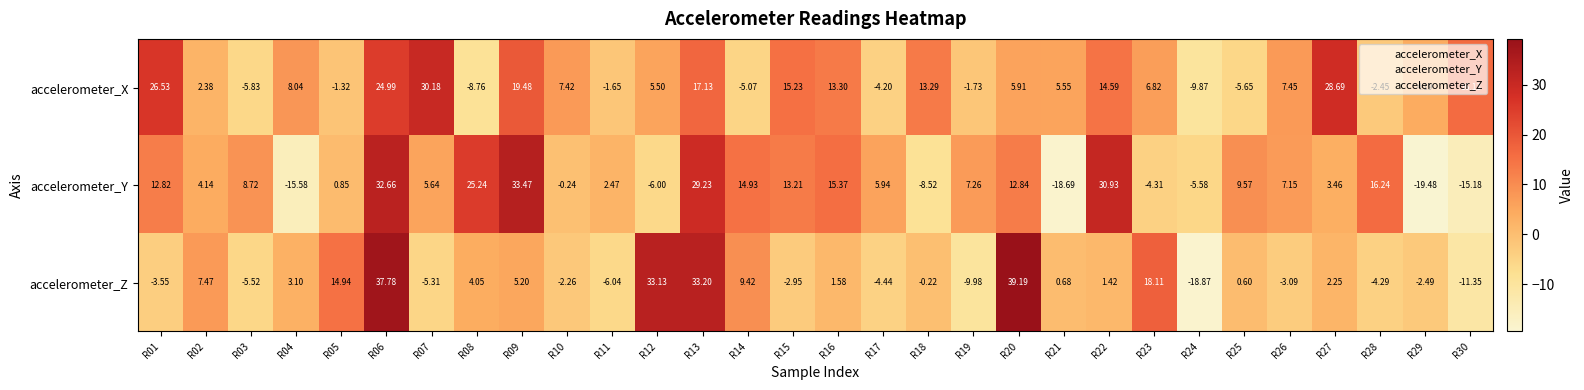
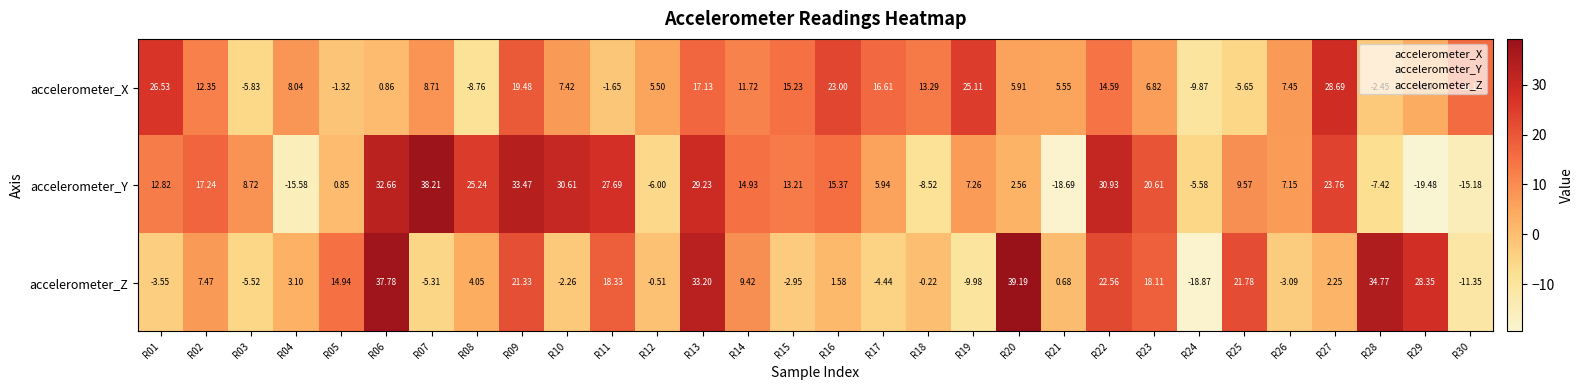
accelerometer_X, R02: 2.38 -> 12.35
accelerometer_X, R06: 24.99 -> 0.86
accelerometer_X, R07: 30.18 -> 8.71
accelerometer_X, R14: -5.07 -> 11.72
accelerometer_X, R16: 13.30 -> 23.00
accelerometer_X, R17: -4.20 -> 16.61
accelerometer_X, R19: -1.73 -> 25.11
accelerometer_Y, R02: 4.14 -> 17.24
accelerometer_Y, R07: 5.64 -> 38.21
accelerometer_Y, R10: -0.24 -> 30.61
accelerometer_Y, R11: 2.47 -> 27.69
accelerometer_Y, R20: 12.84 -> 2.56
accelerometer_Y, R23: -4.31 -> 20.61
accelerometer_Y, R27: 3.46 -> 23.76
accelerometer_Y, R28: 16.24 -> -7.42
accelerometer_Z, R09: 5.20 -> 21.33
accelerometer_Z, R11: -6.04 -> 18.33
accelerometer_Z, R12: 33.13 -> -0.51
accelerometer_Z, R22: 1.42 -> 22.56
accelerometer_Z, R25: 0.60 -> 21.78
accelerometer_Z, R28: -4.29 -> 34.77
accelerometer_Z, R29: -2.49 -> 28.35
